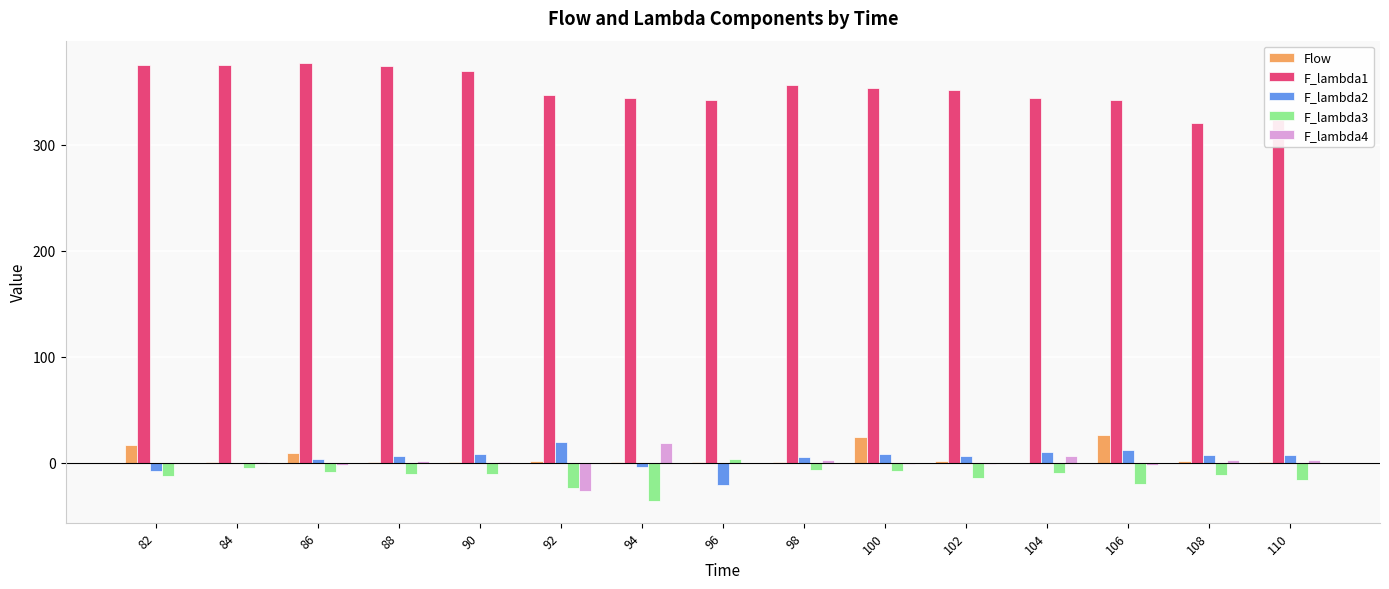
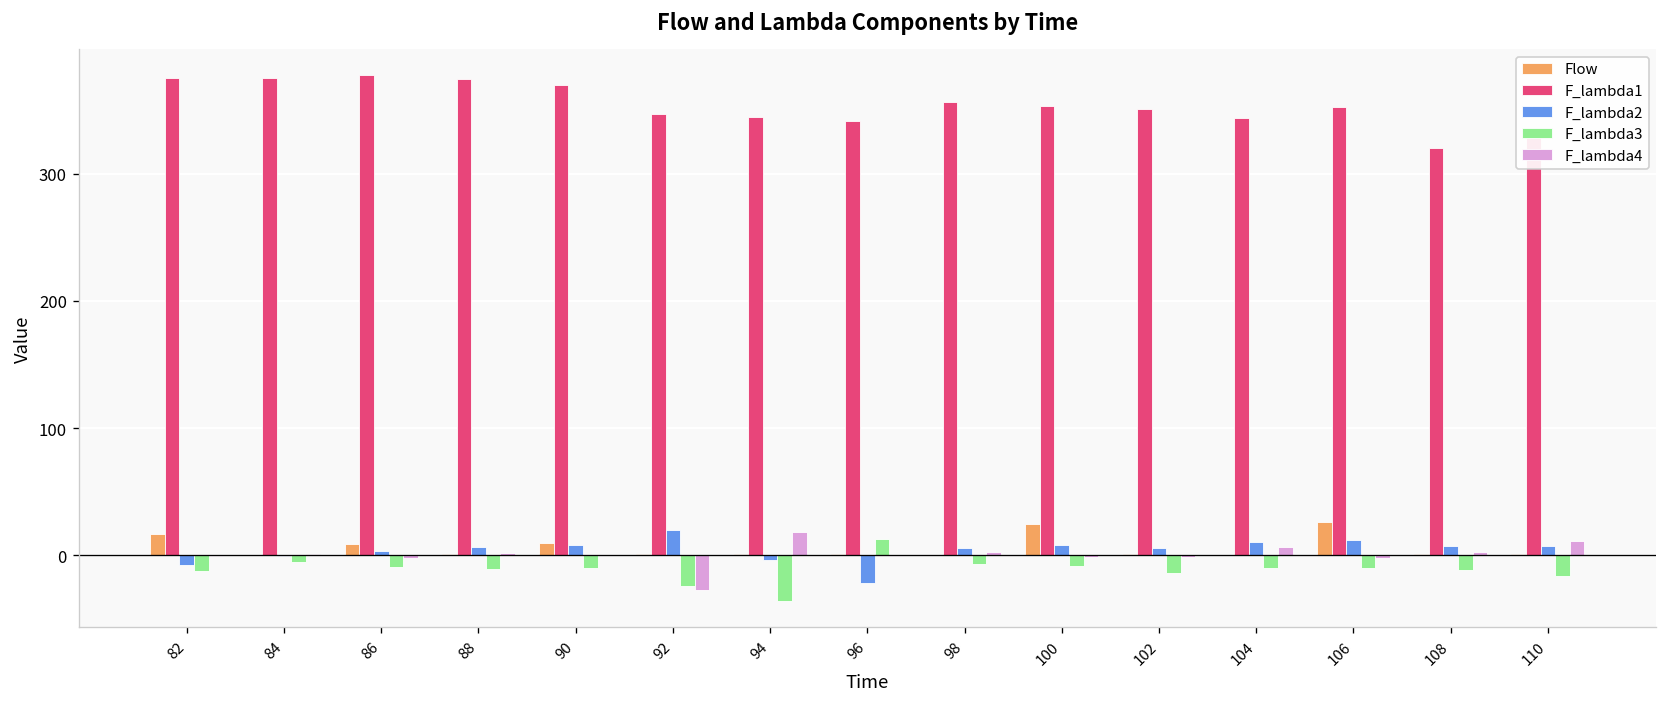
Flow, 90: 1 -> 10
F_lambda3, 96: 4 -> 13
F_lambda1, 106: 342 -> 352
F_lambda3, 106: -20 -> -10
F_lambda4, 110: 2 -> 12
